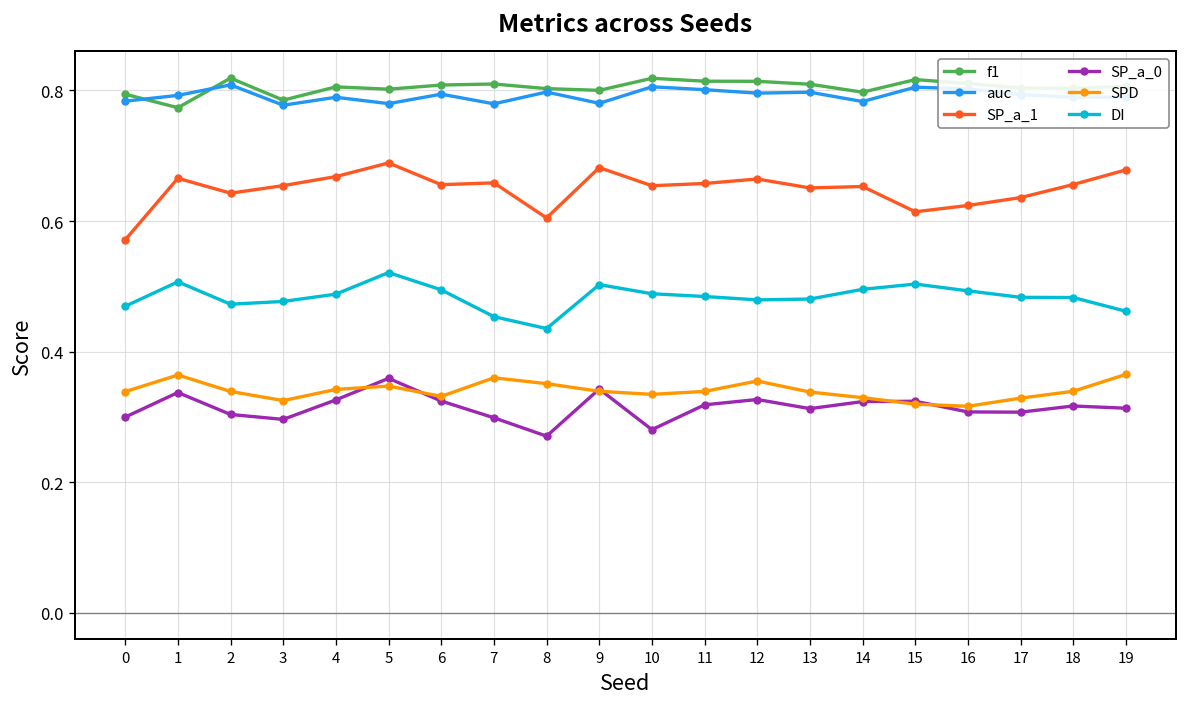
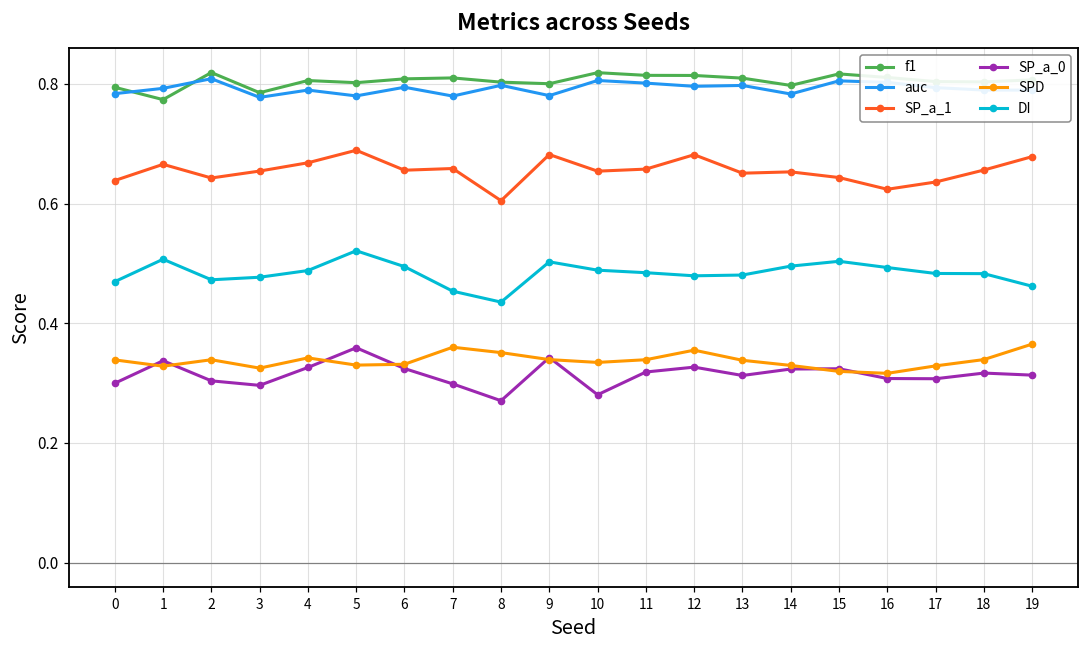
SP_a_1, 0: 0.57 -> 0.64
SPD, 1: 0.36 -> 0.33
SPD, 5: 0.35 -> 0.33
SP_a_1, 12: 0.66 -> 0.68
SP_a_1, 15: 0.61 -> 0.64
